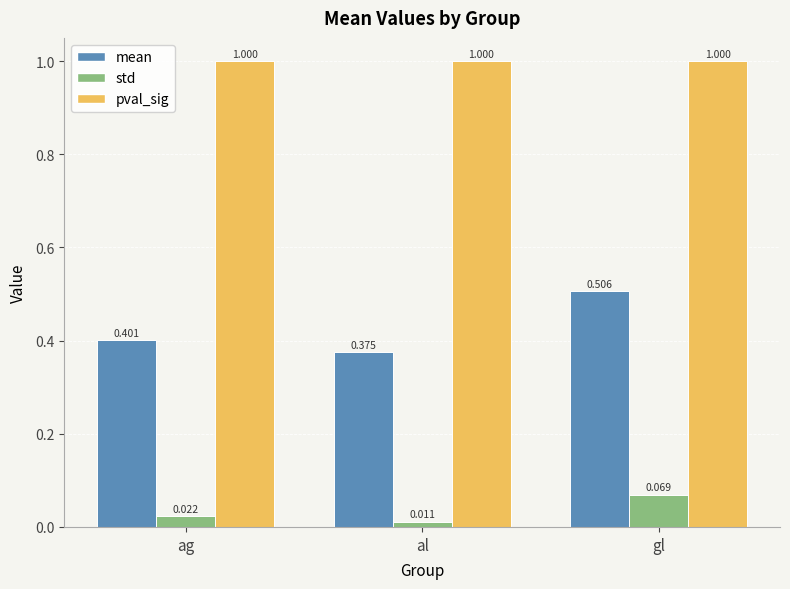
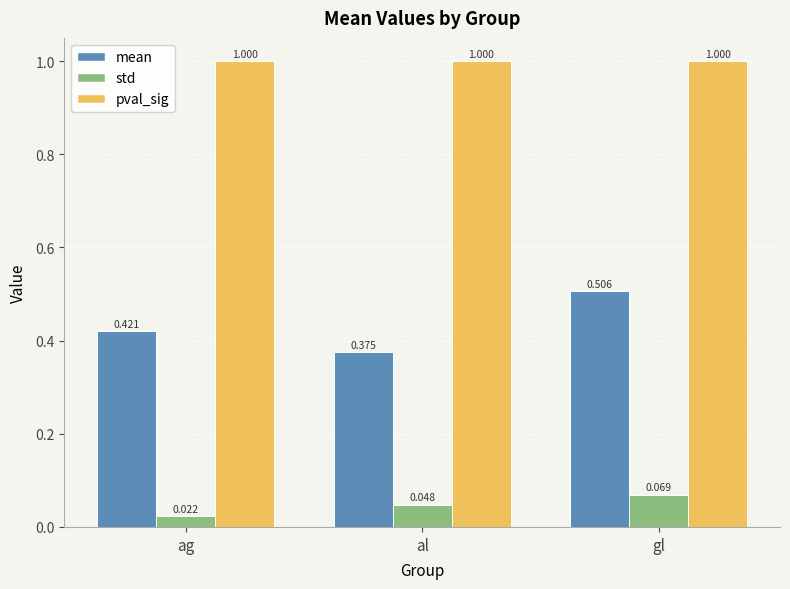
mean, ag: 0.401 -> 0.421
std, al: 0.011 -> 0.048
